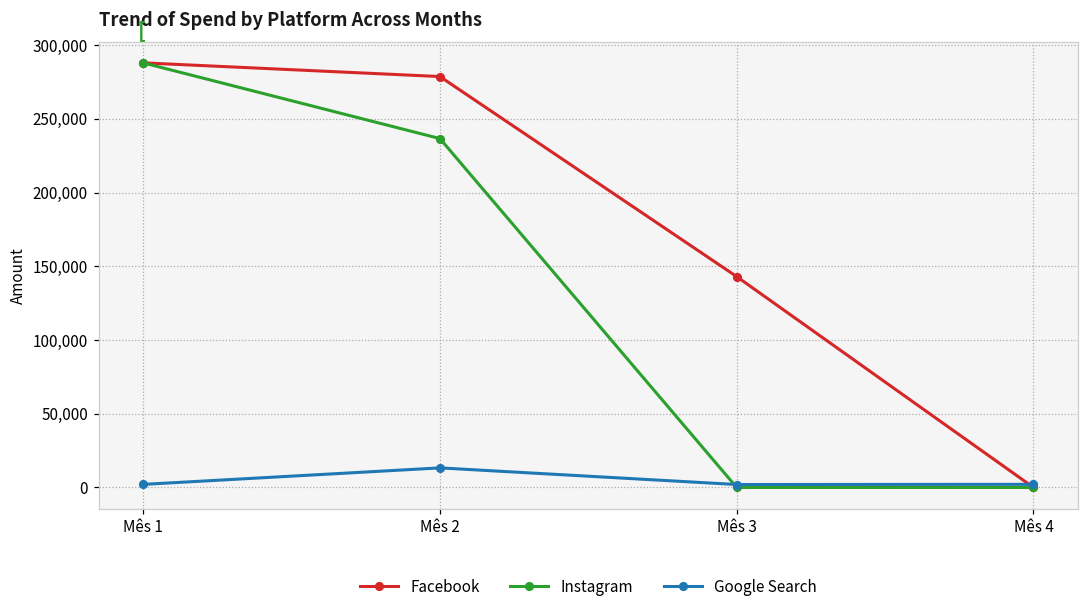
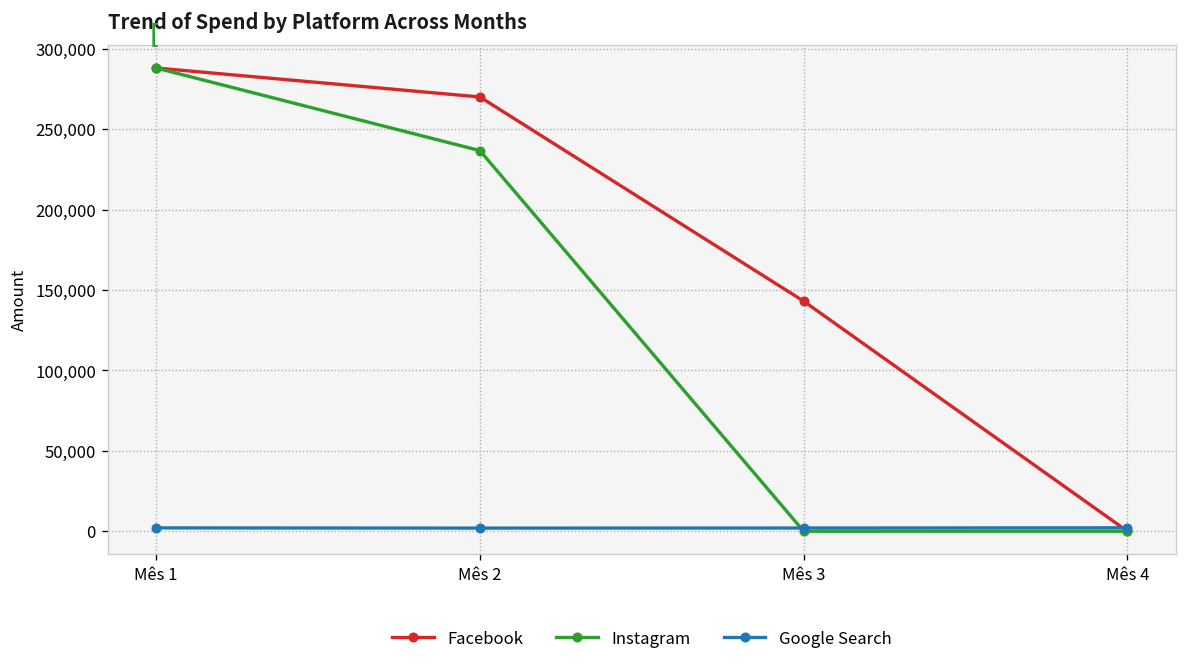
Facebook, Mês 2: 279,000 -> 270,000
Google Search, Mês 2: 13,000 -> 2,000
